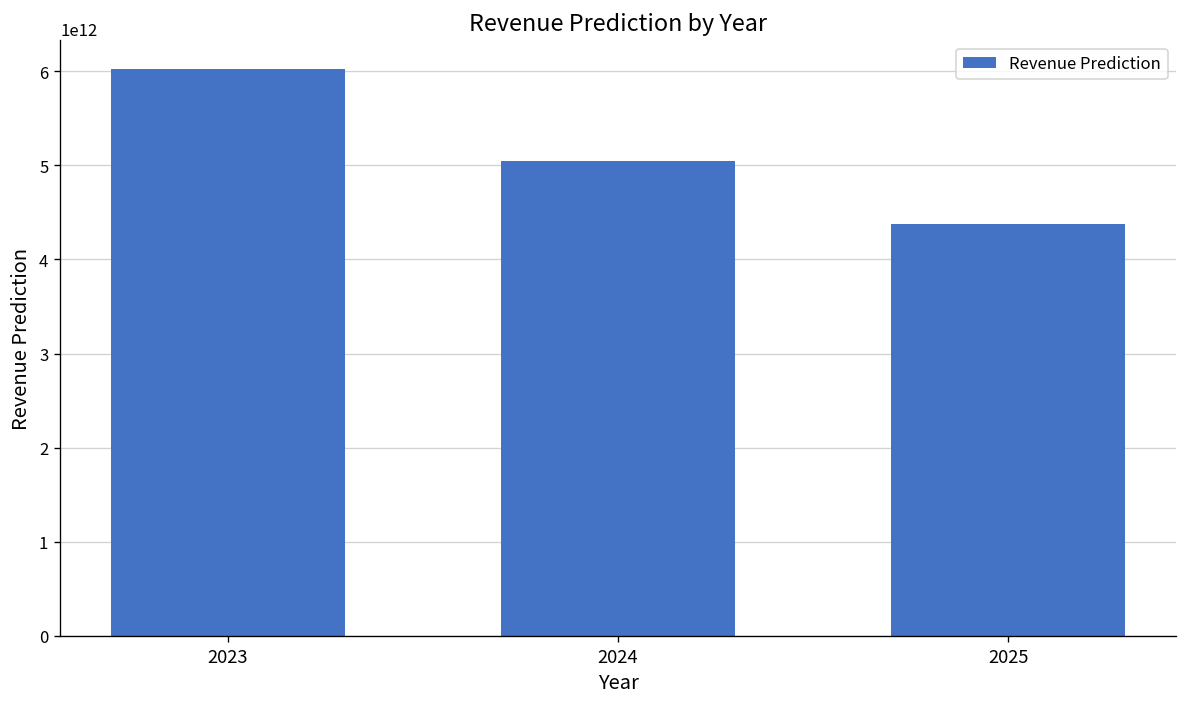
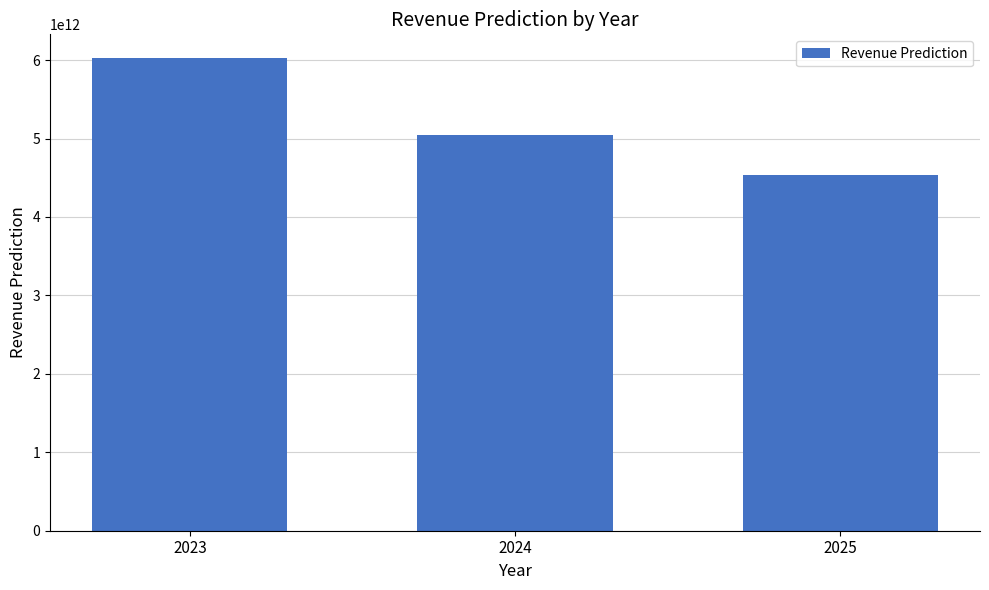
2025: 4400000000000 -> 4500000000000
